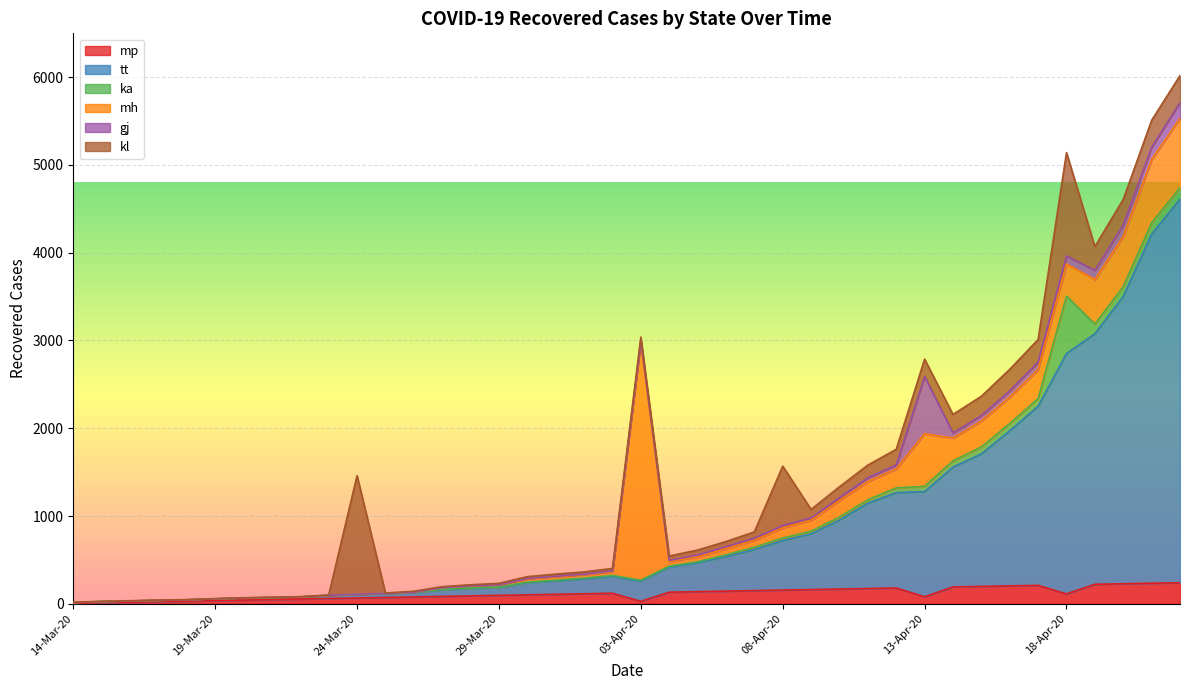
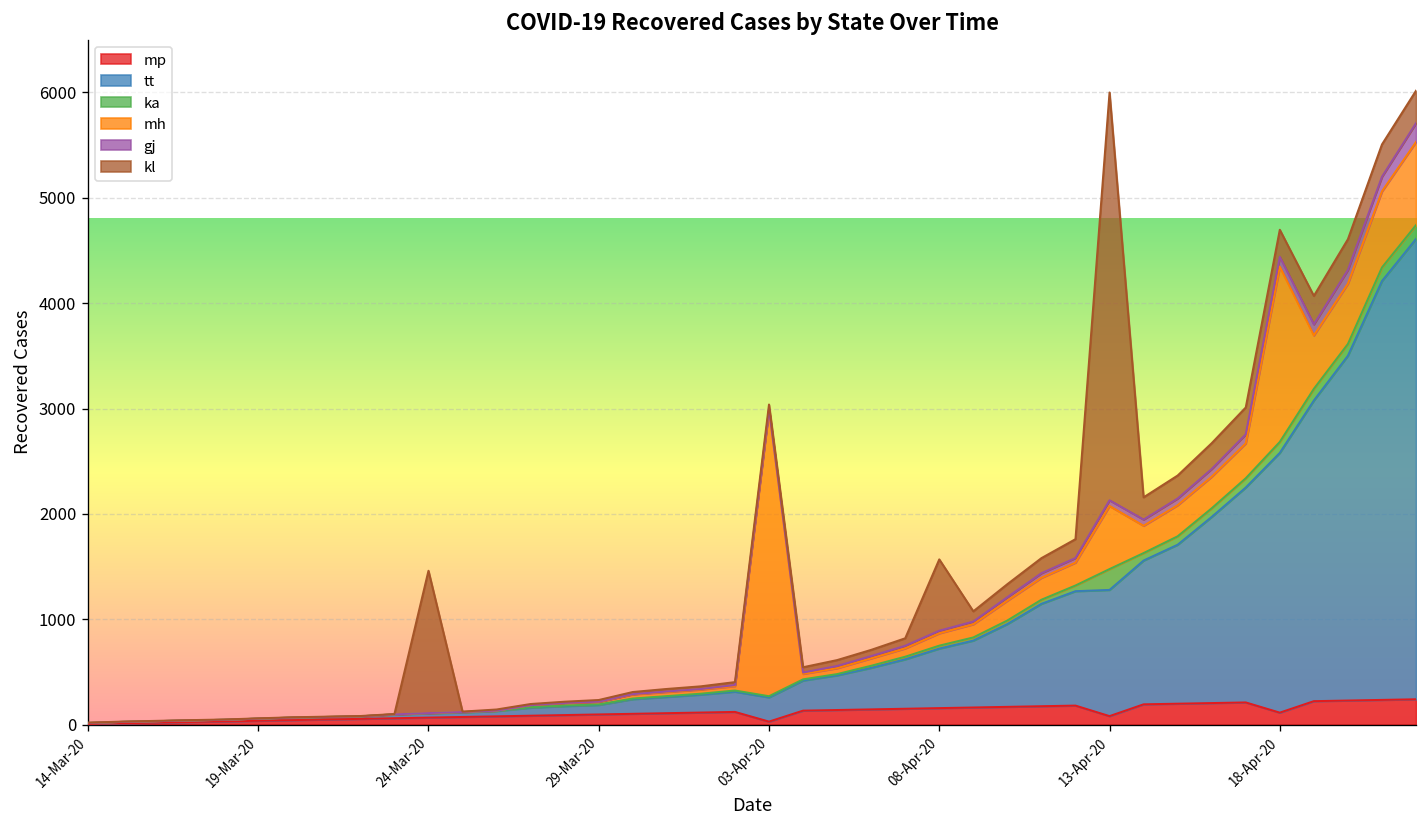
ka, 13-Apr-20: 100 -> 200
gj, 13-Apr-20: 700 -> 100
kl, 13-Apr-20: 200 -> 3900
tt, 18-Apr-20: 2700 -> 2500
ka, 18-Apr-20: 700 -> 100
mh, 18-Apr-20: 400 -> 1700
kl, 18-Apr-20: 1200 -> 300
